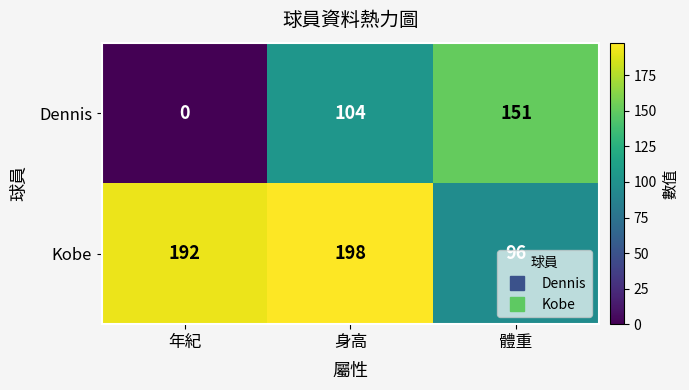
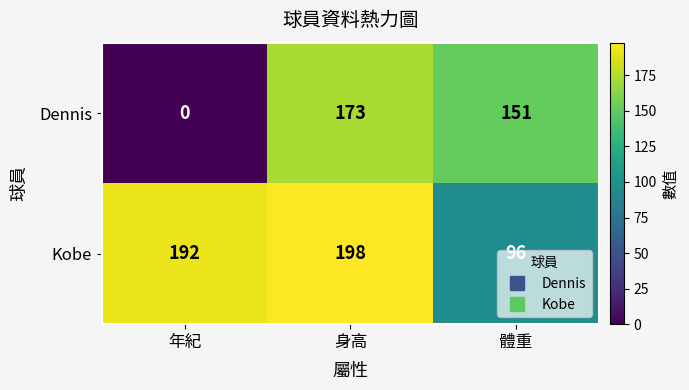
Dennis, 身高: 104 -> 173
